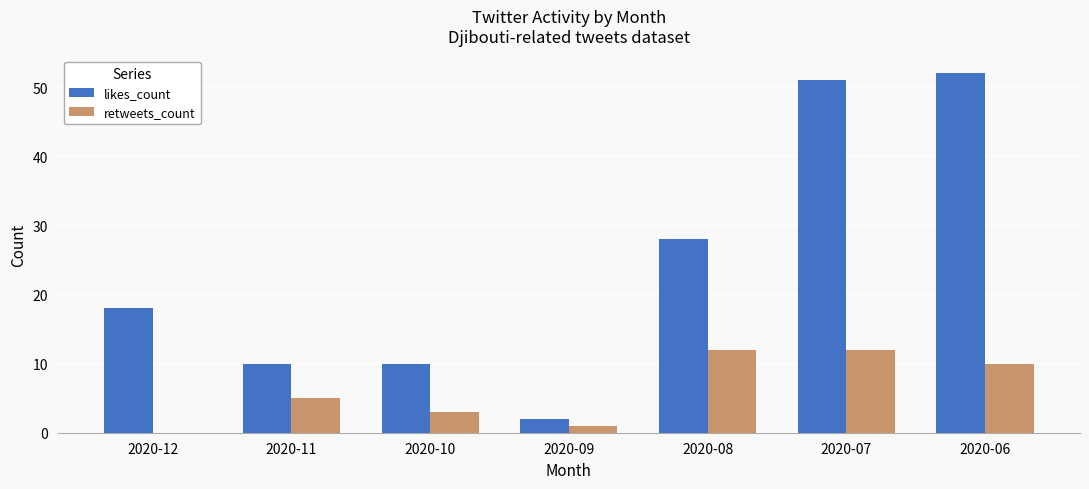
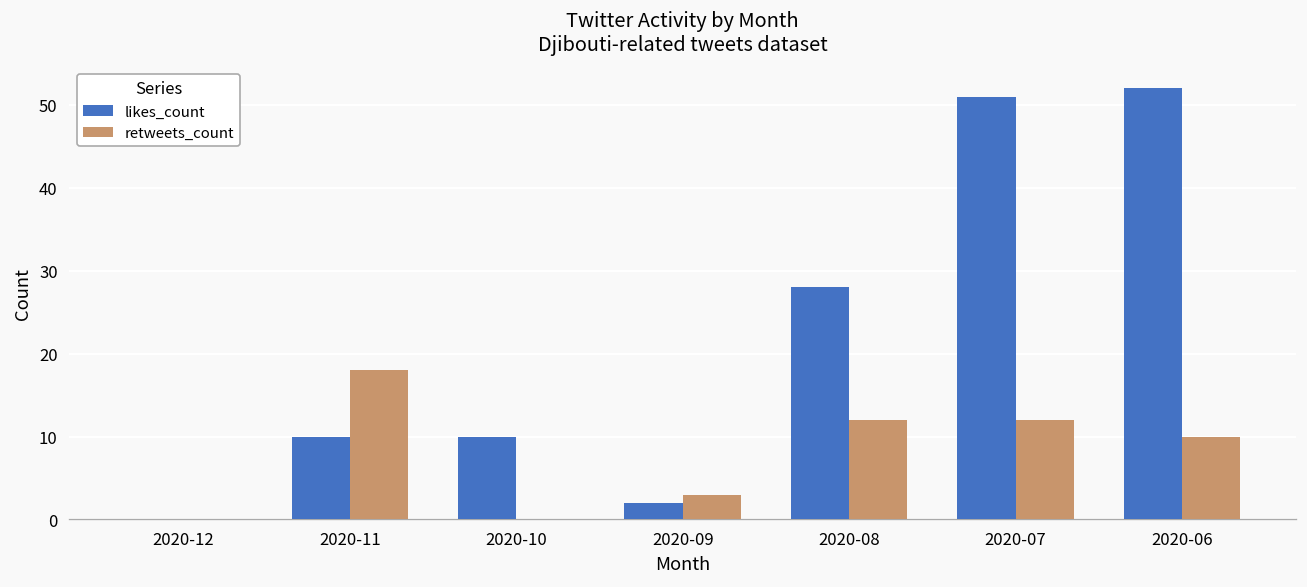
likes_count, 2020-12: 18 -> 0
retweets_count, 2020-11: 5 -> 18
retweets_count, 2020-10: 3 -> 0
retweets_count, 2020-09: 1 -> 3
